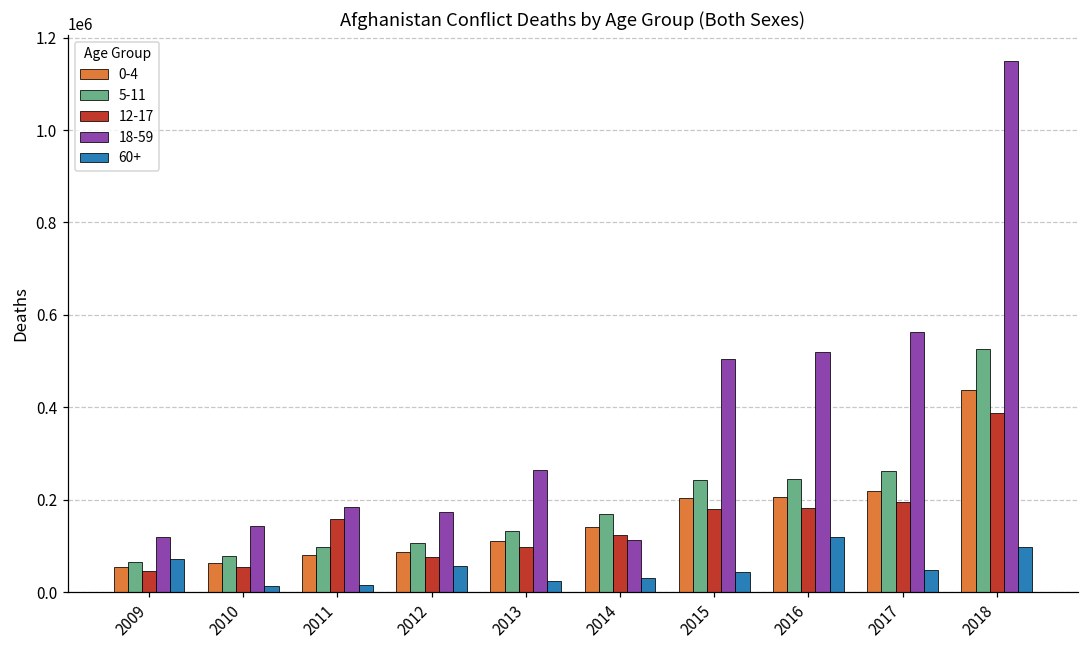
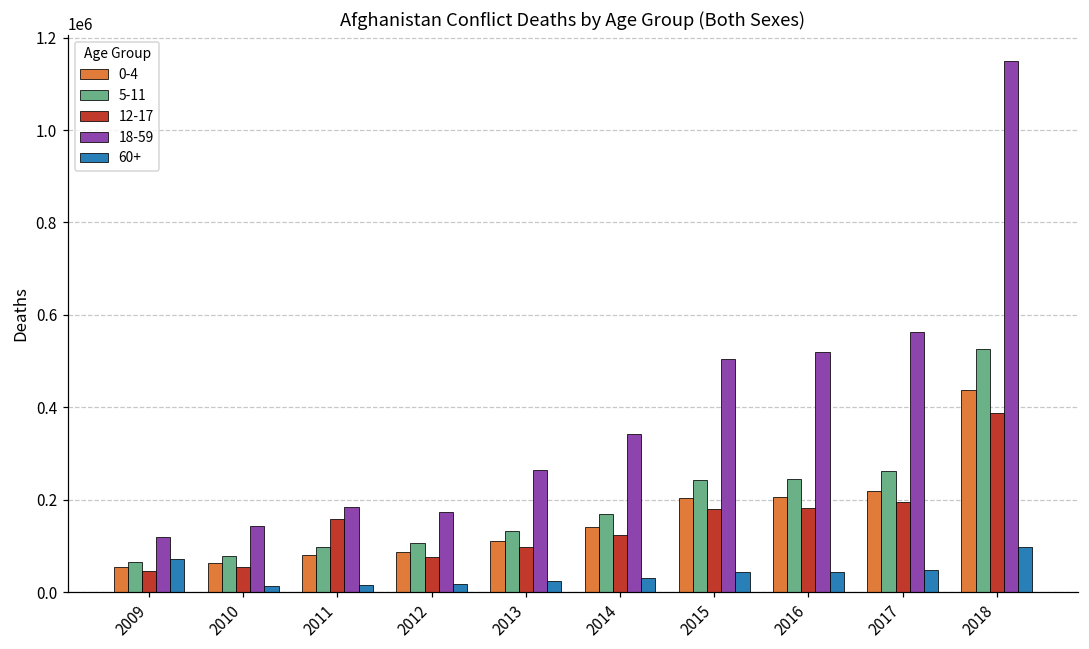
60+, 2012: 60000 -> 20000
18-59, 2014: 110000 -> 340000
60+, 2016: 120000 -> 40000
